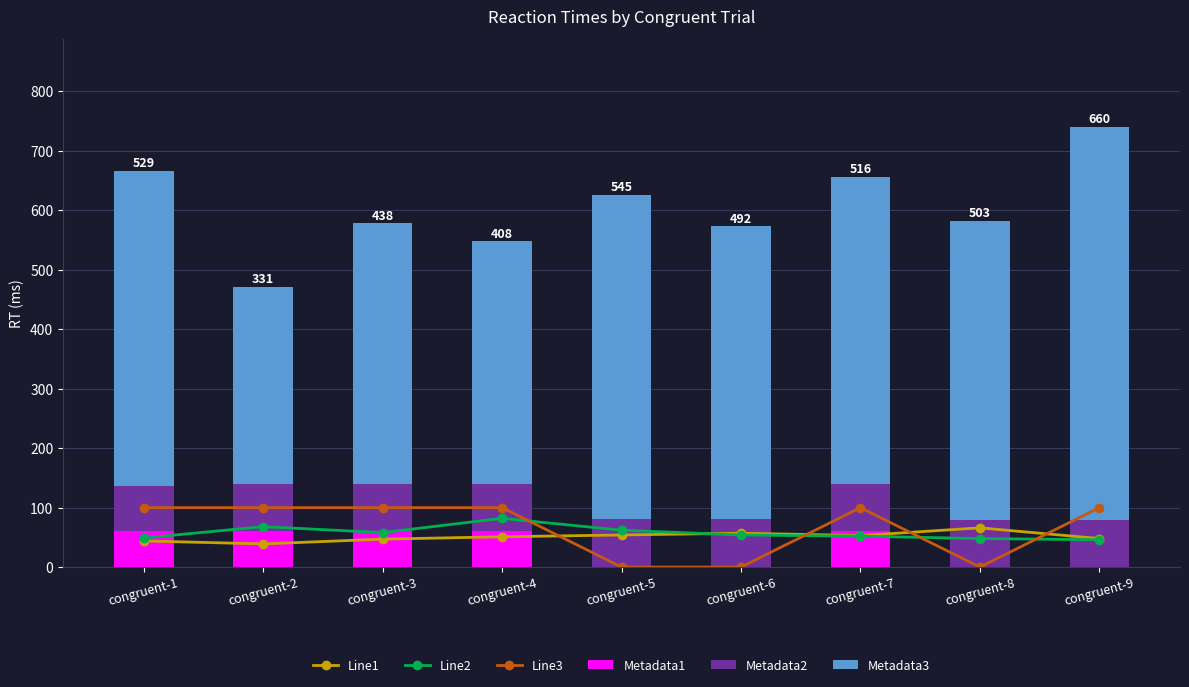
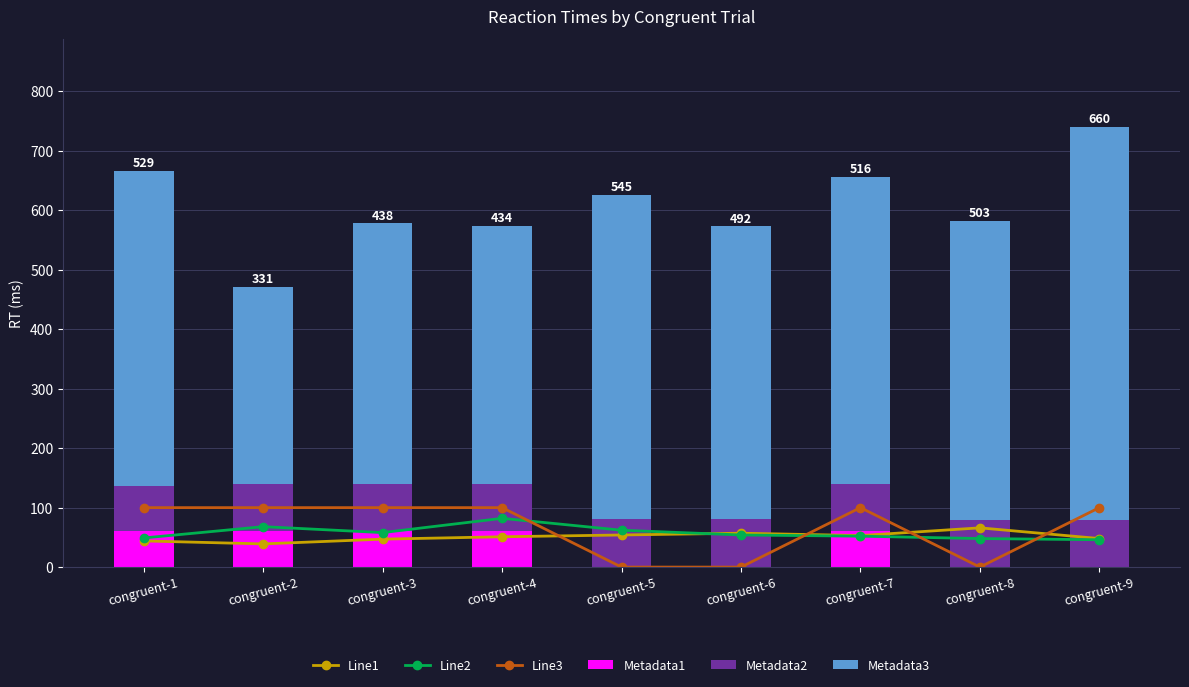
Metadata3, congruent-4: 408 -> 434
